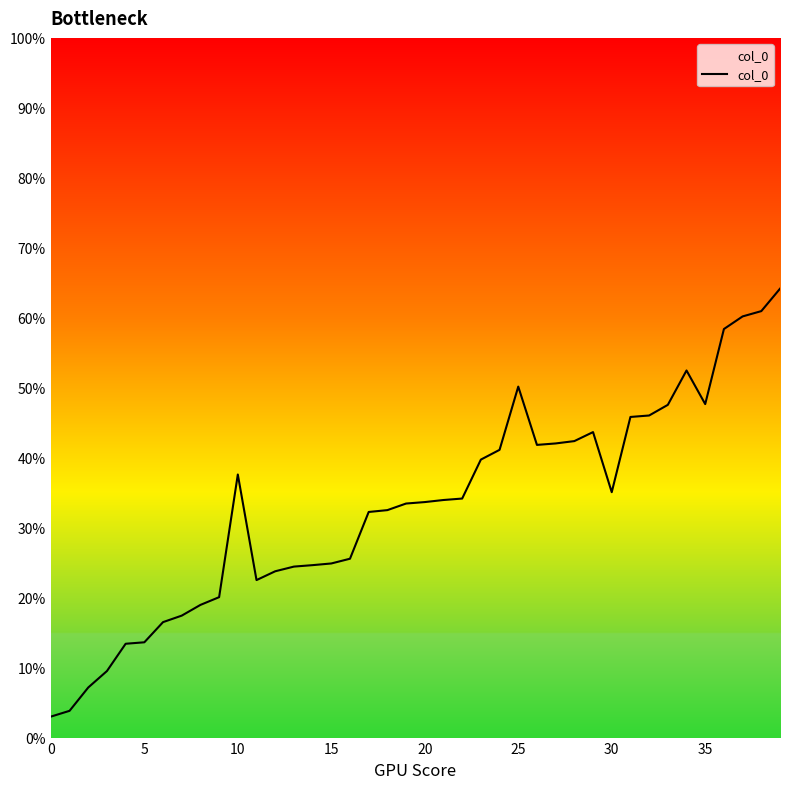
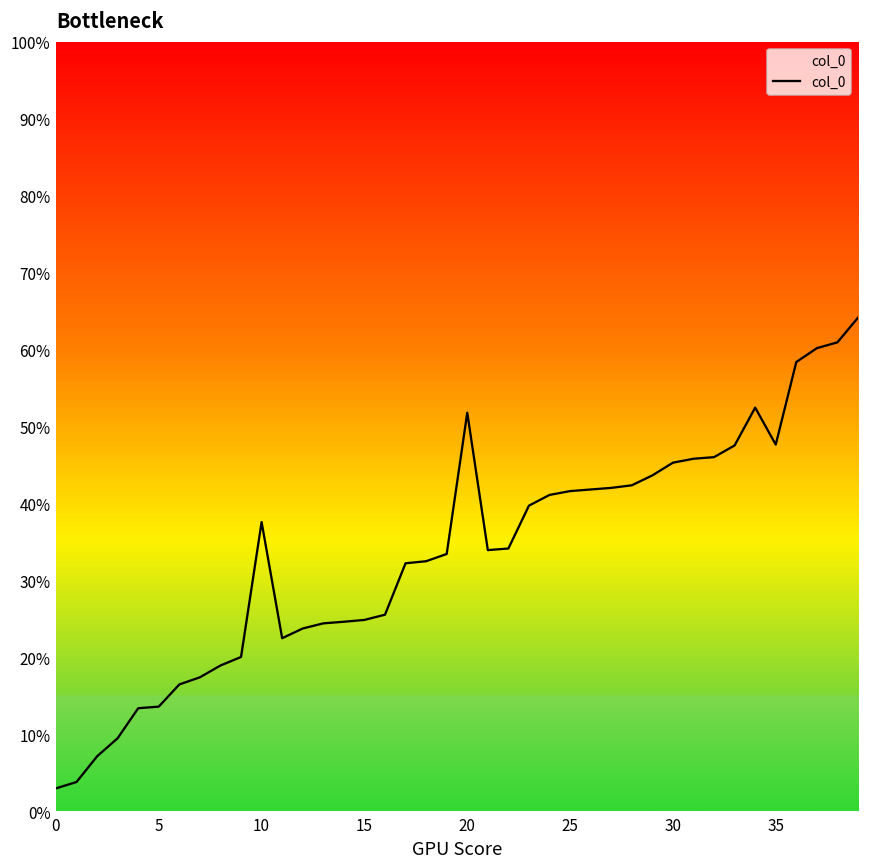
20: 34% -> 52%
25: 50% -> 42%
30: 35% -> 45%
